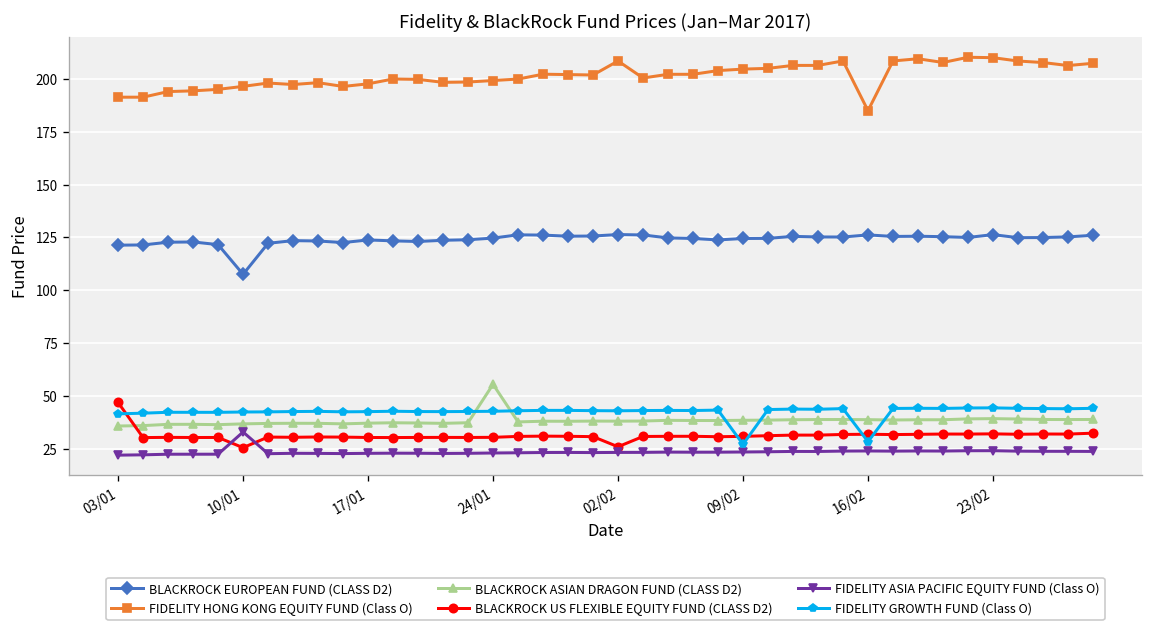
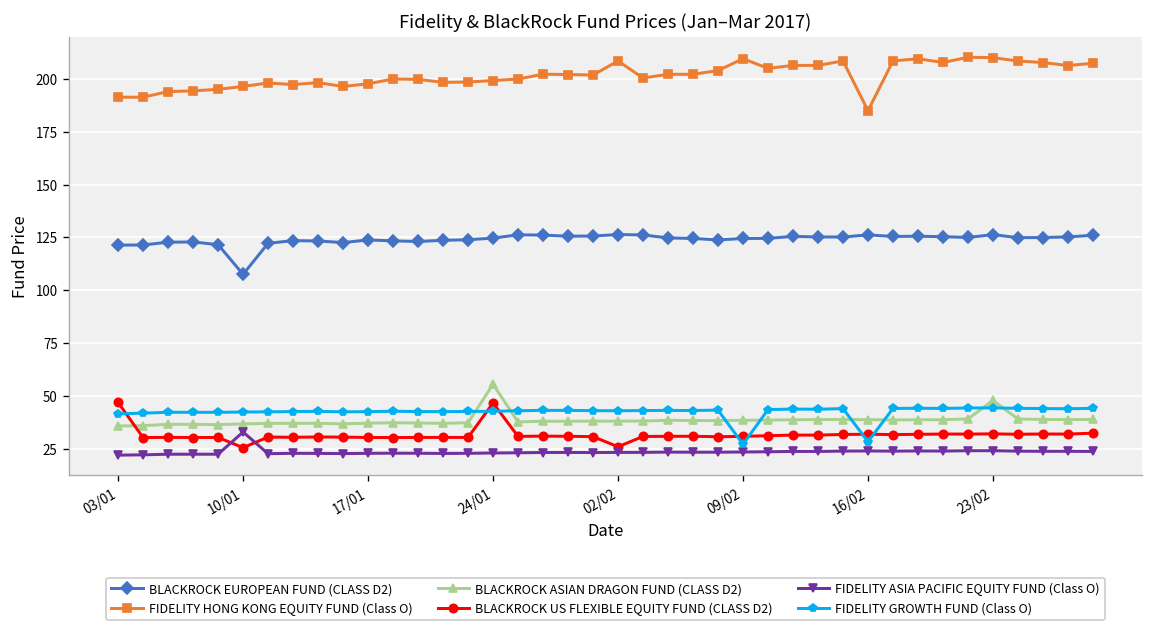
BLACKROCK US FLEXIBLE EQUITY FUND (CLASS D2), 24/01: 30 -> 47
FIDELITY HONG KONG EQUITY FUND (Class O), 09/02: 205 -> 210
BLACKROCK ASIAN DRAGON FUND (CLASS D2), 23/02: 39 -> 48
